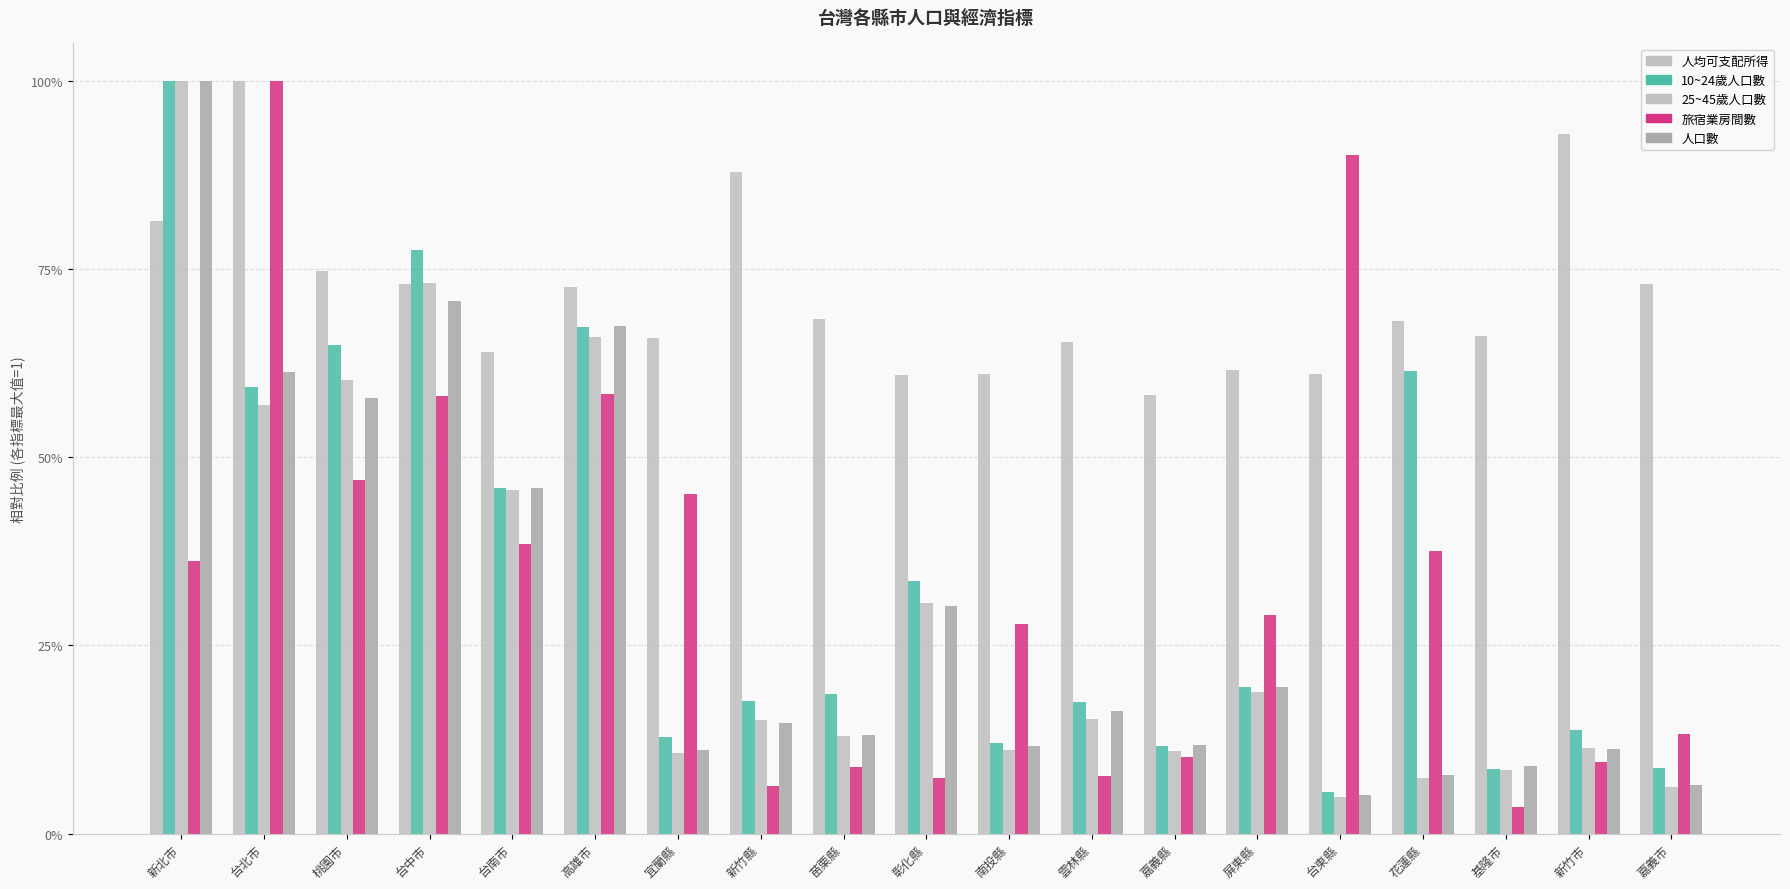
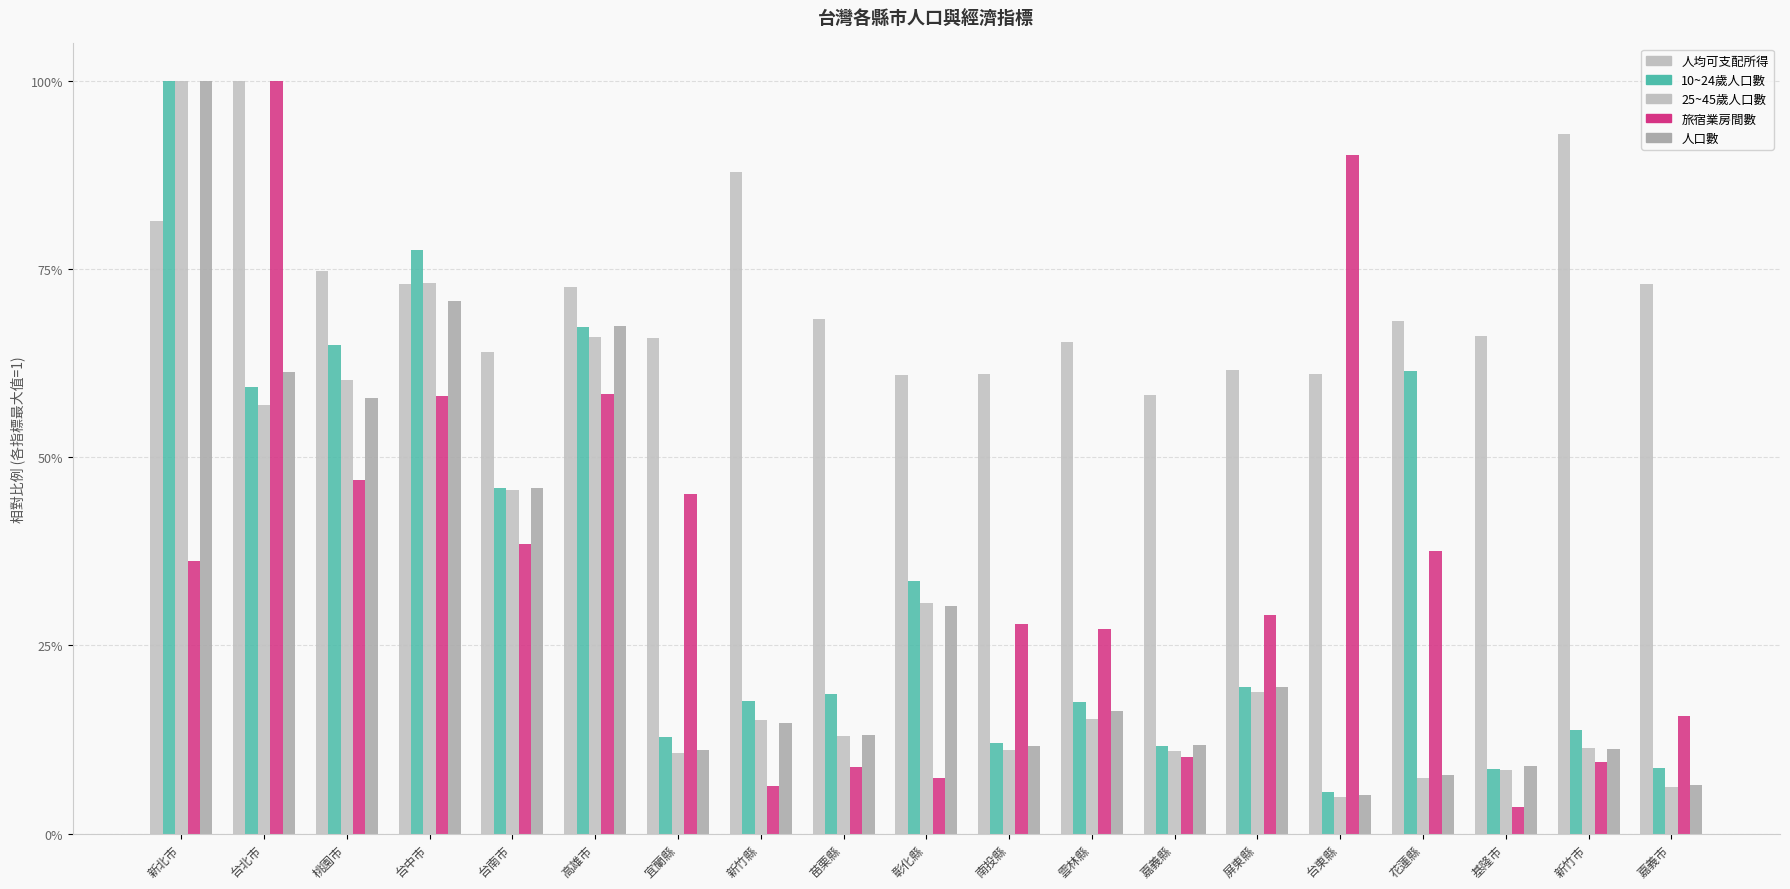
旅宿業房間數, 雲林縣: 8% -> 27%
旅宿業房間數, 嘉義市: 13% -> 16%
